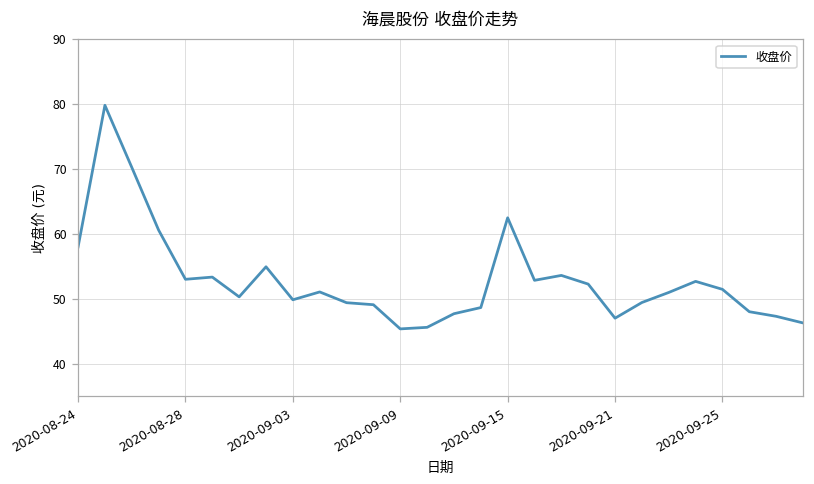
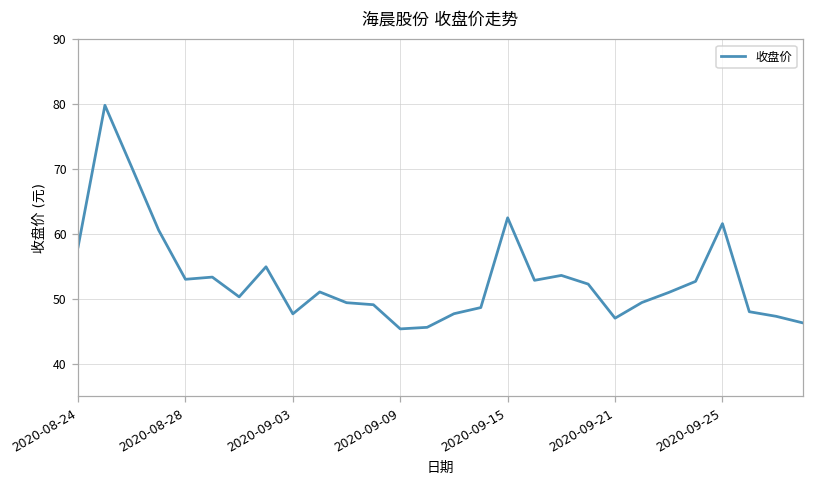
2020-09-03: 50 -> 48
2020-09-25: 51 -> 62
